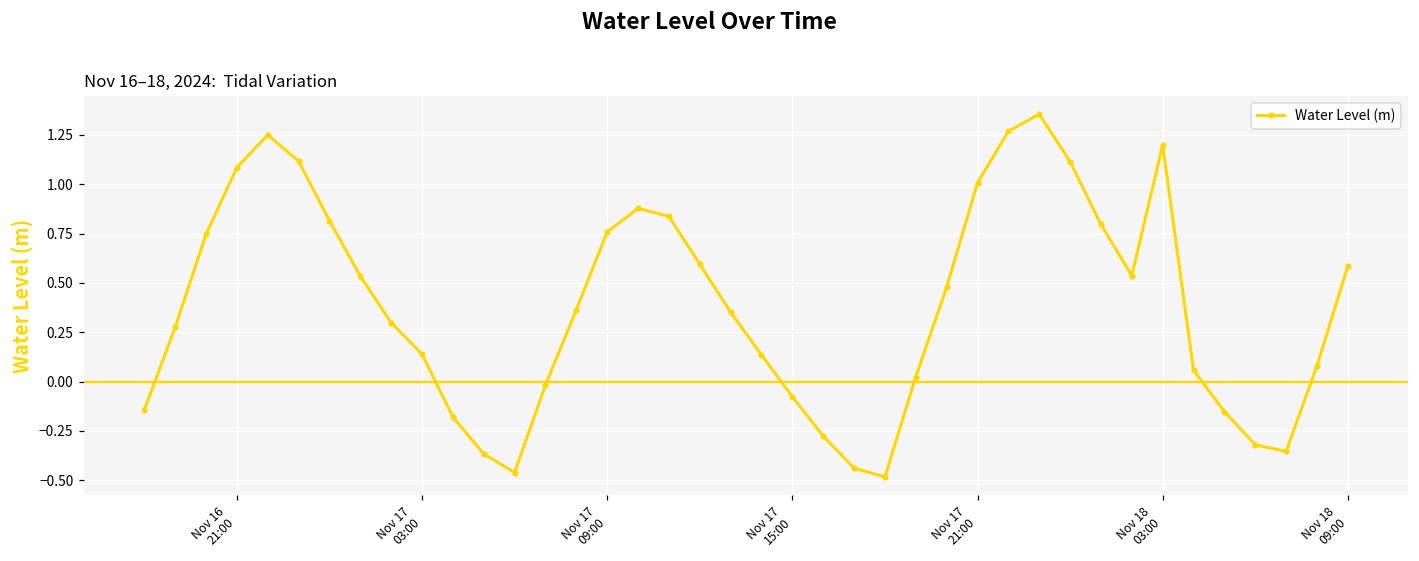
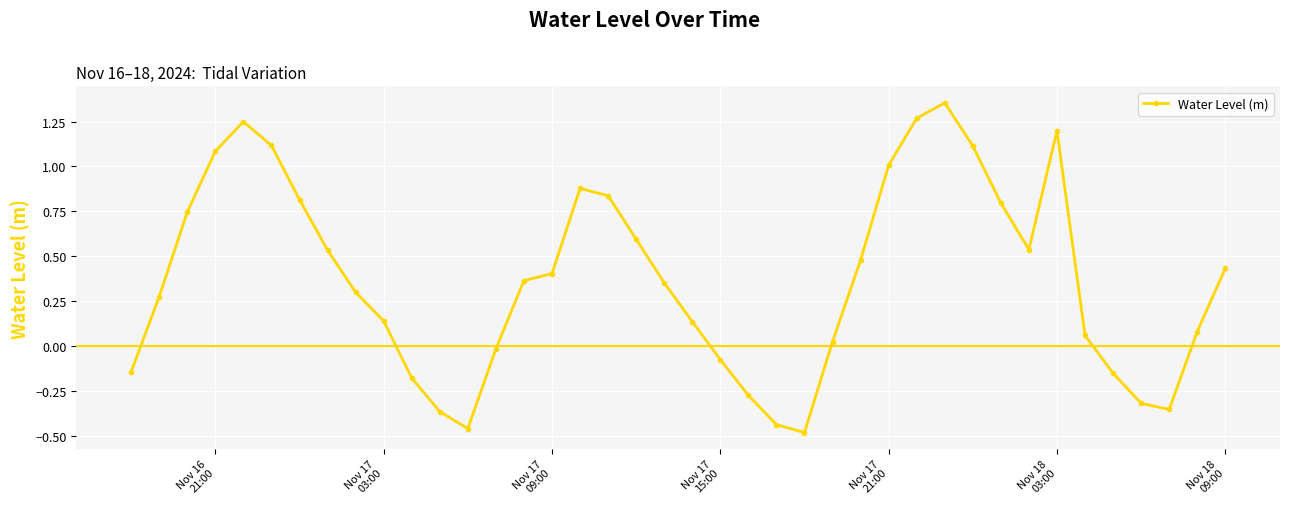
Nov 17 09:00: 0.76 -> 0.40
Nov 18 09:00: 0.58 -> 0.43
